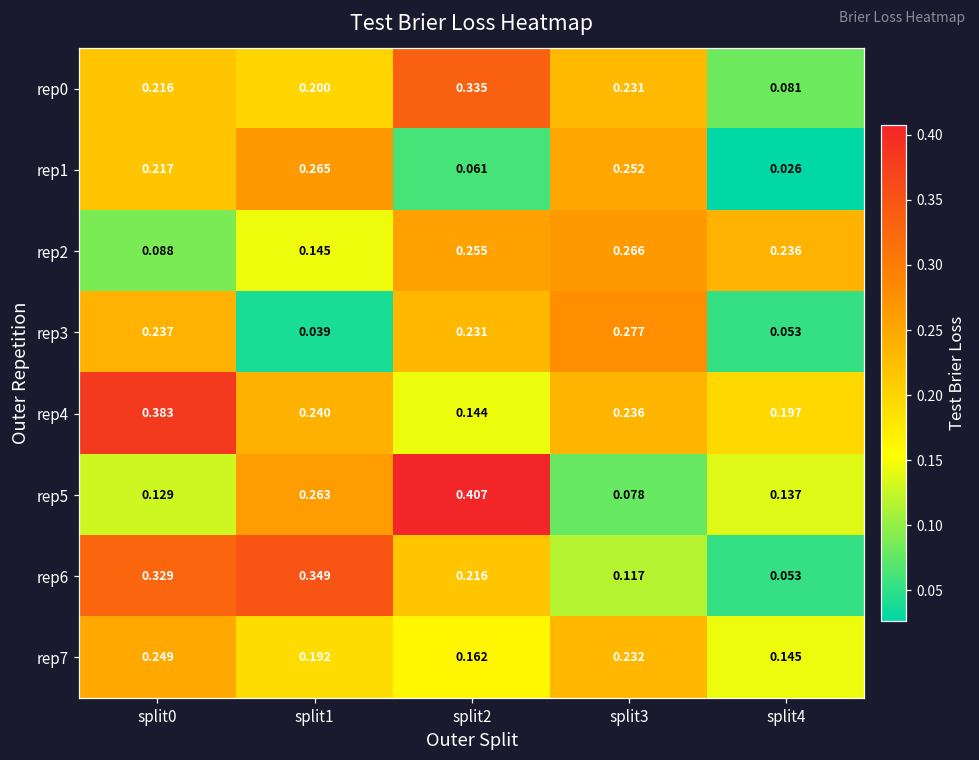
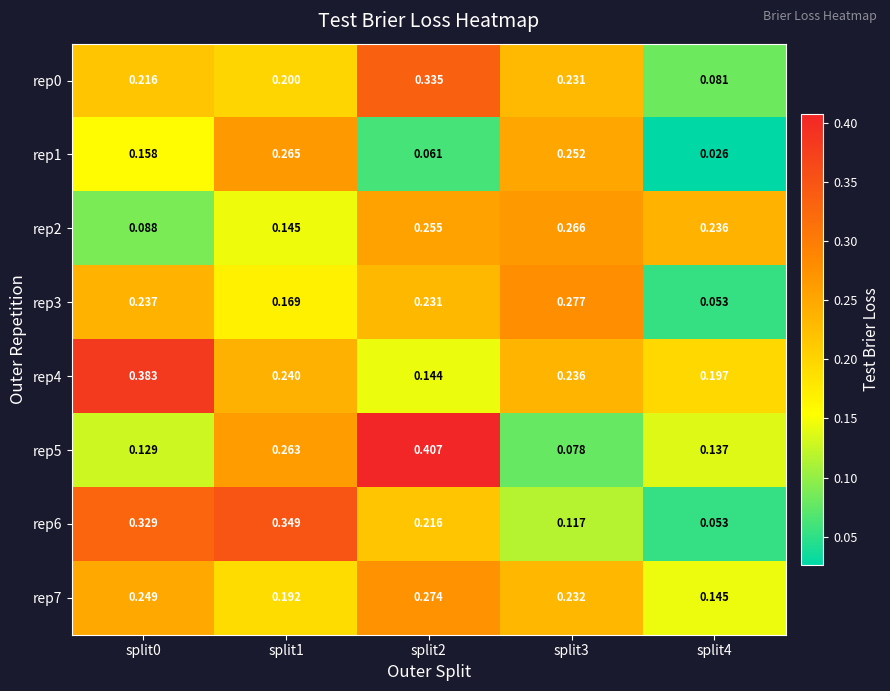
rep1, split0: 0.217 -> 0.158
rep3, split1: 0.039 -> 0.169
rep7, split2: 0.162 -> 0.274
